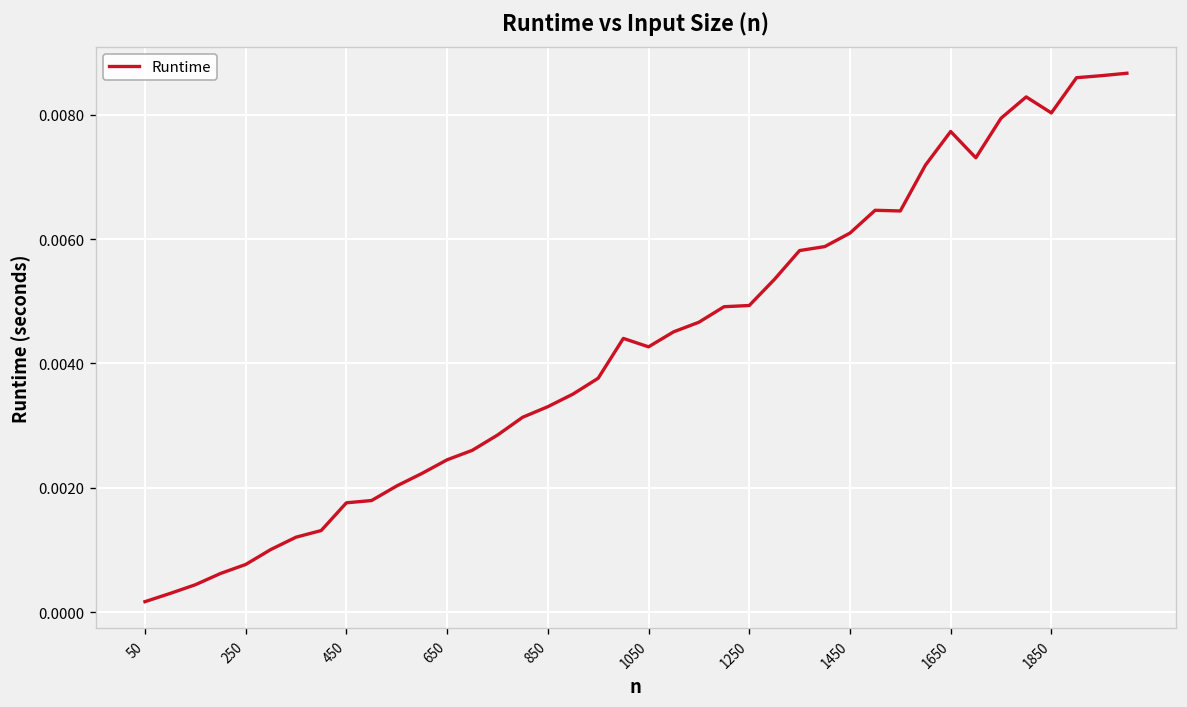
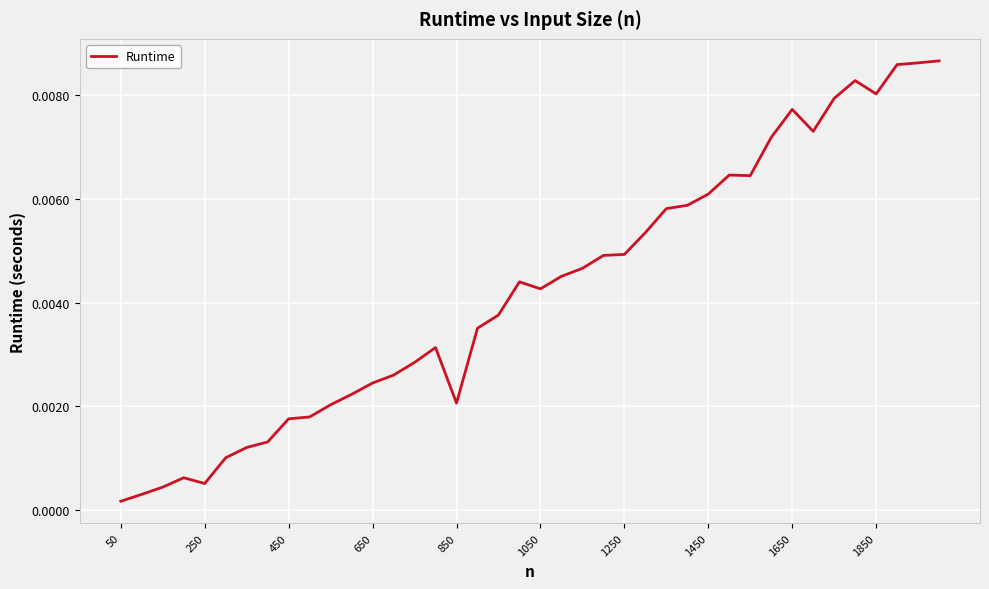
250: 0.0008 -> 0.0005
850: 0.0033 -> 0.0021
